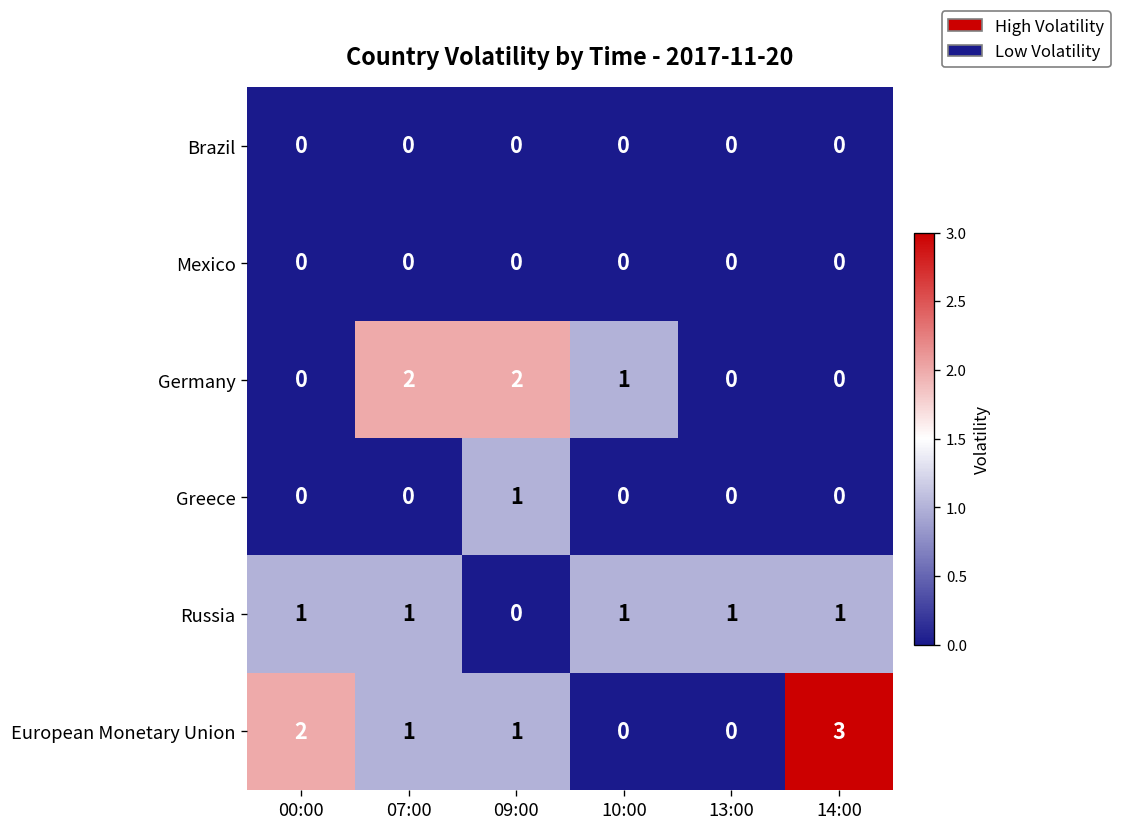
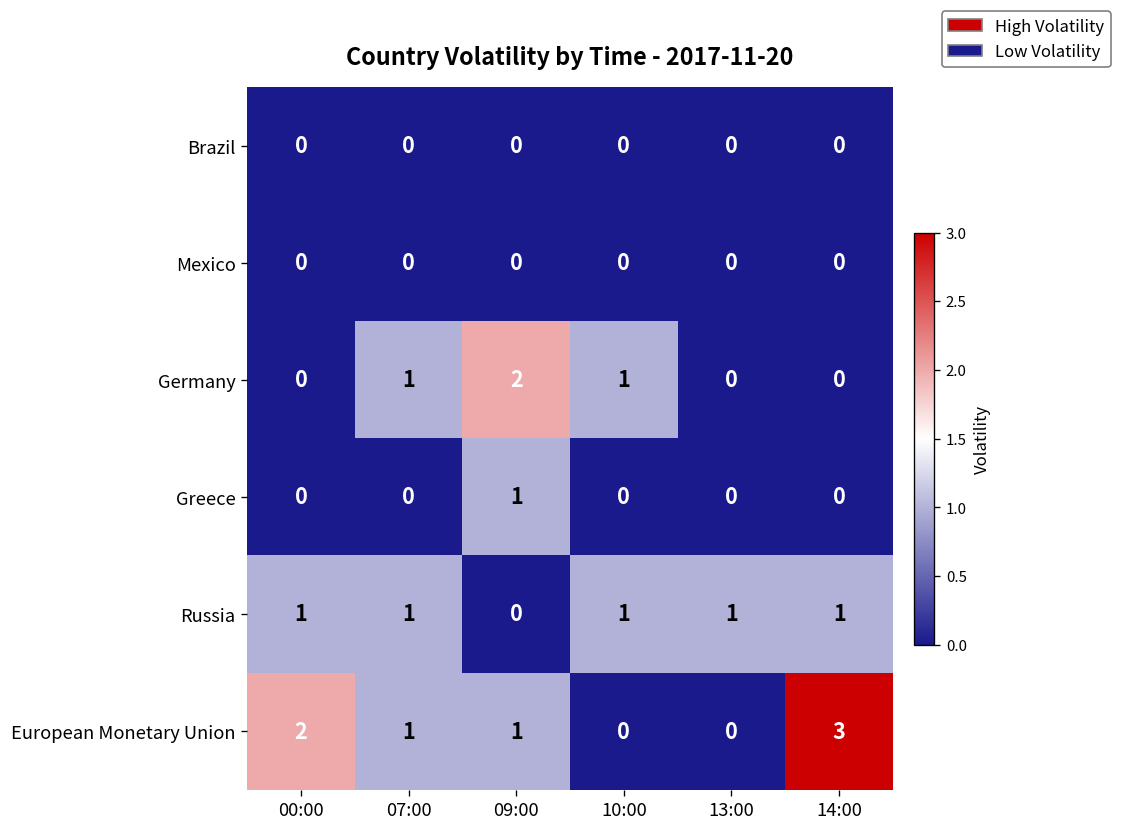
Germany, 07:00: 2 -> 1
